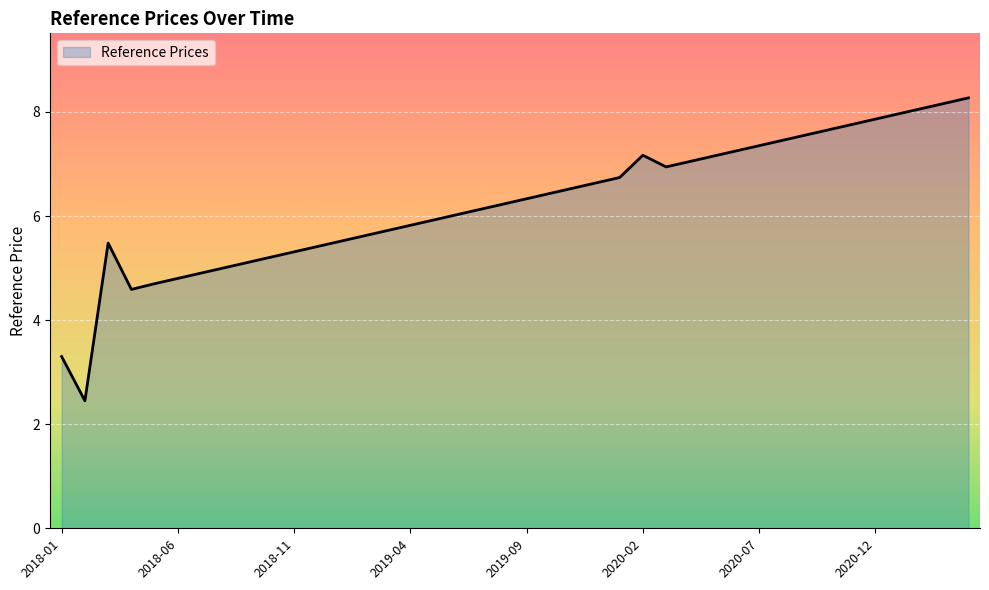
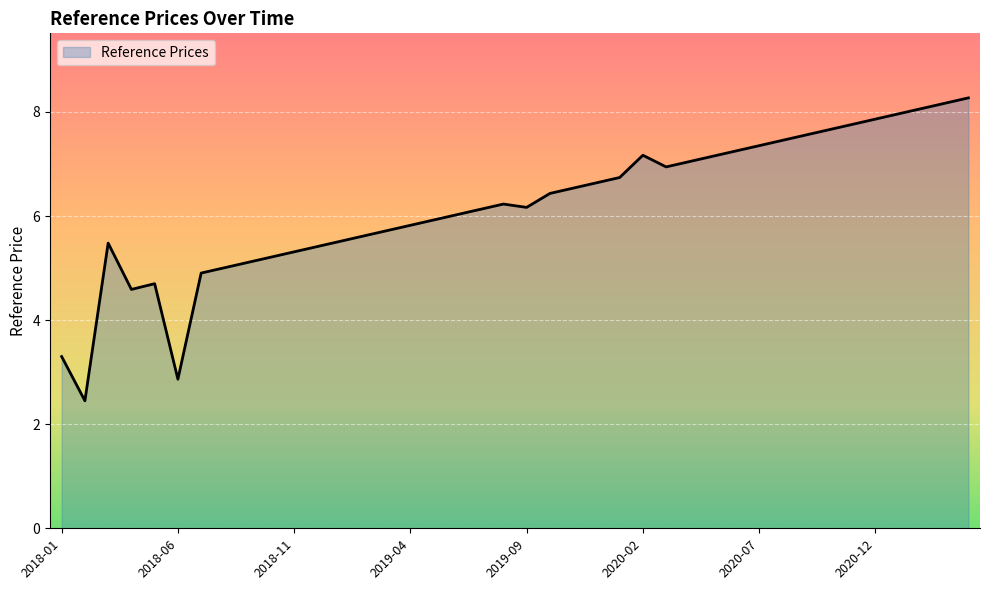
2018-06: 4.8 -> 2.9
2019-09: 6.3 -> 6.2
